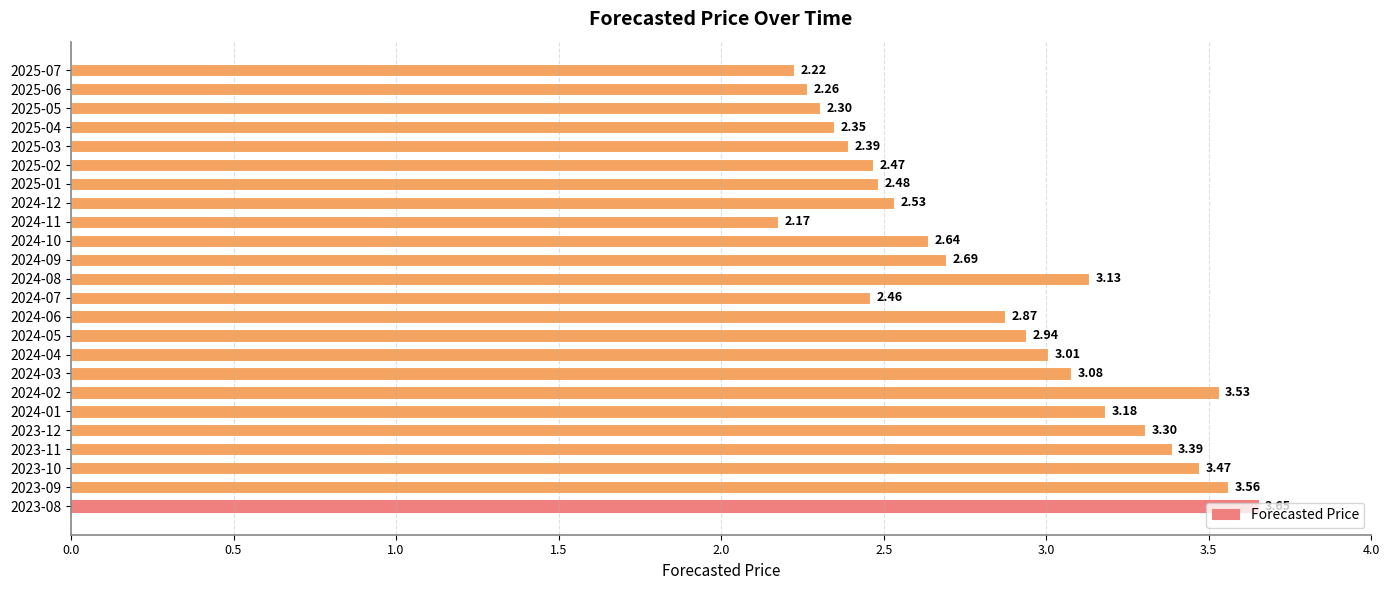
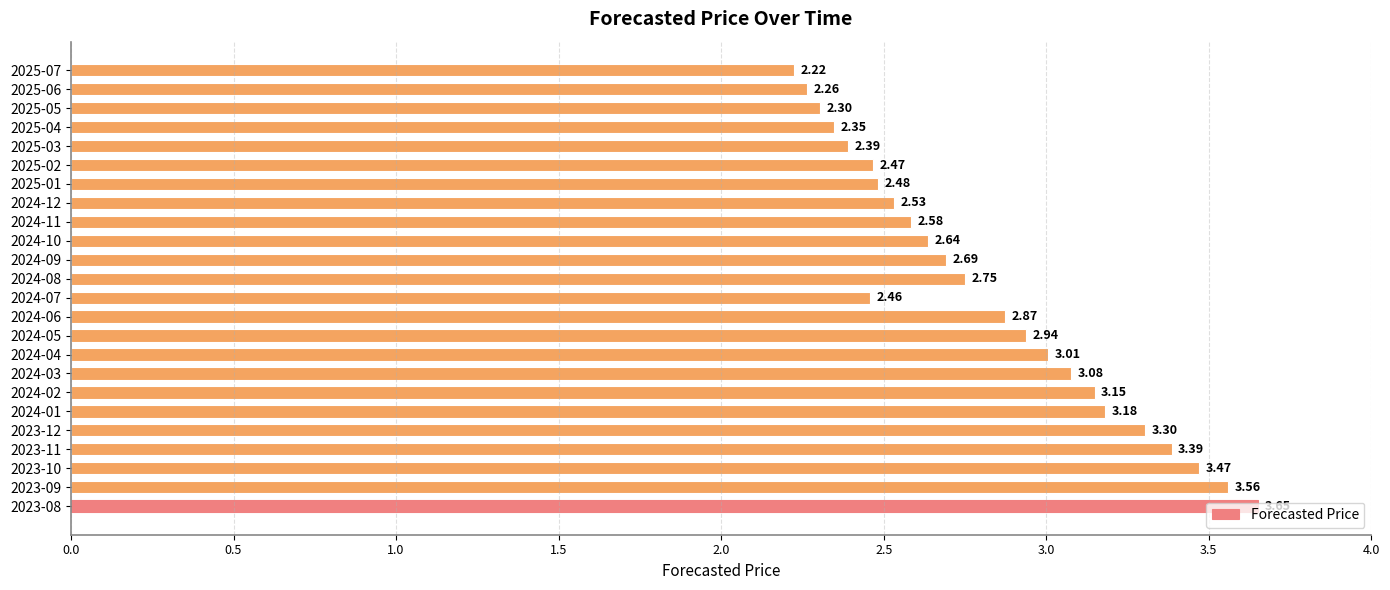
2024-11: 2.17 -> 2.58
2024-08: 3.13 -> 2.75
2024-02: 3.53 -> 3.15
